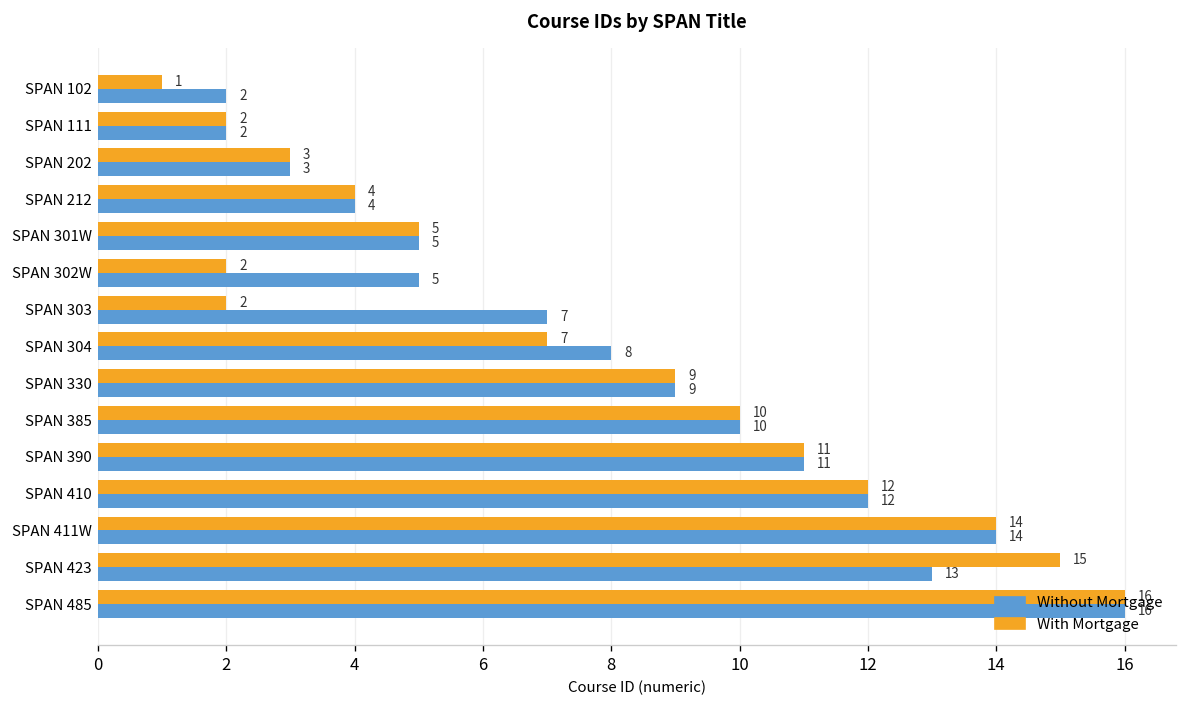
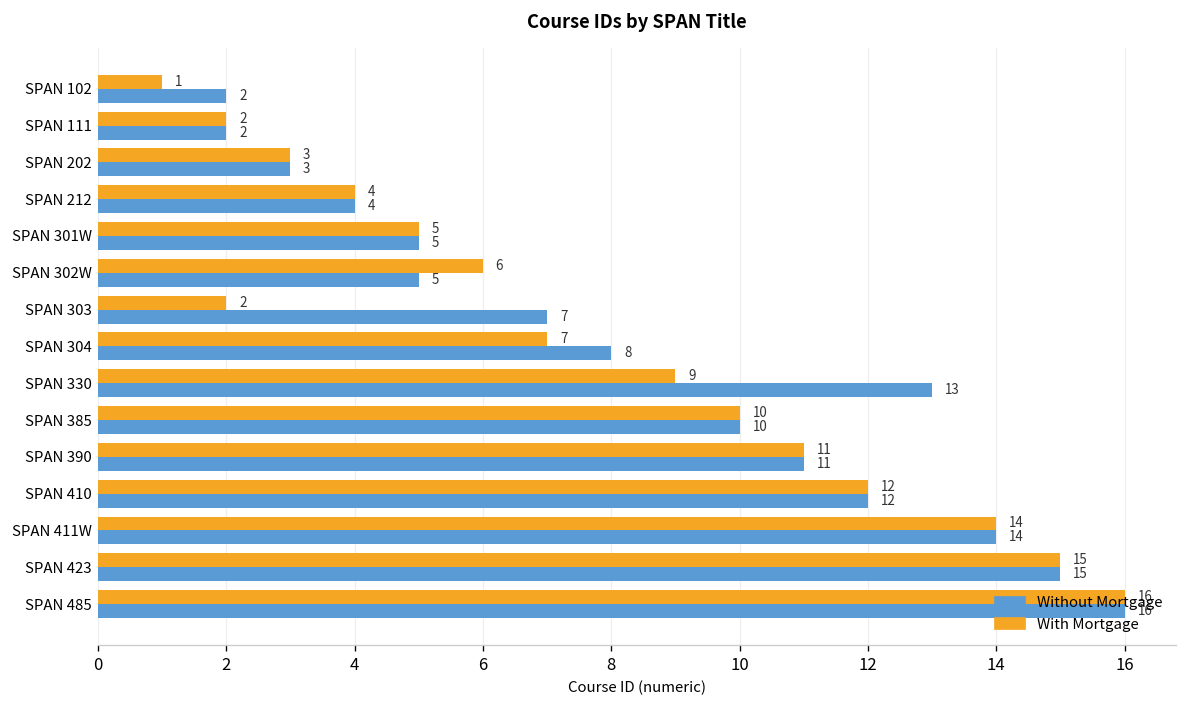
With Mortgage, SPAN 302W: 2 -> 6
Without Mortgage, SPAN 330: 9 -> 13
Without Mortgage, SPAN 423: 13 -> 15
